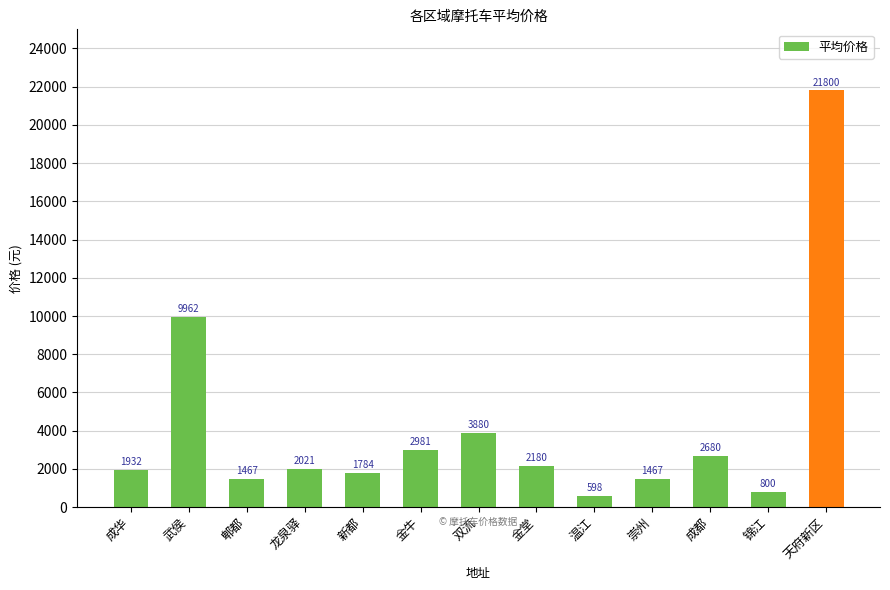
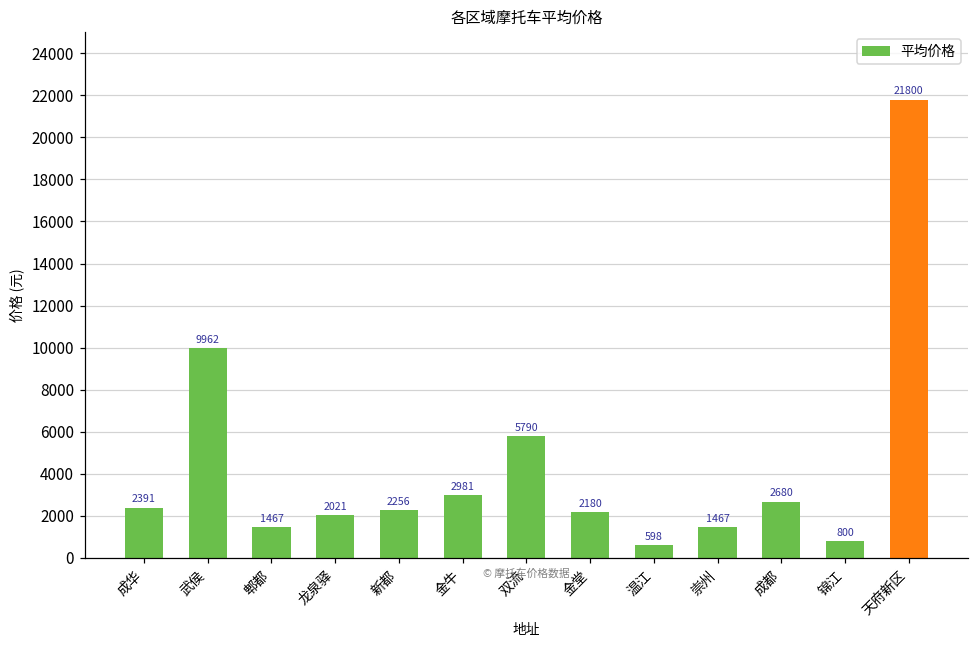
成华: 1932 -> 2391
新都: 1784 -> 2256
双流: 3880 -> 5790
